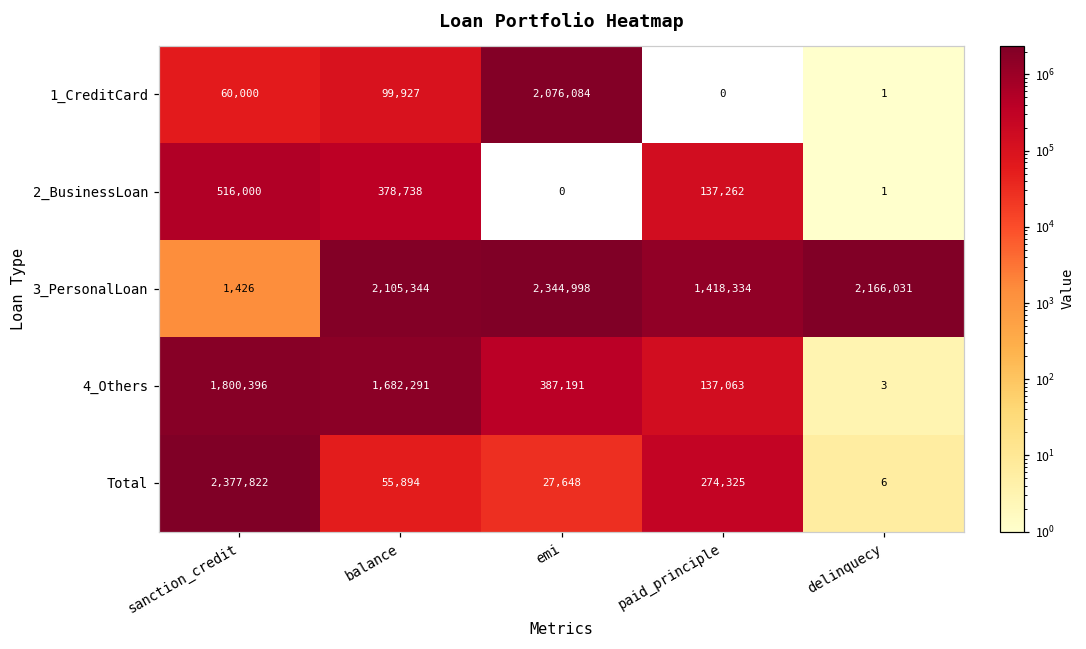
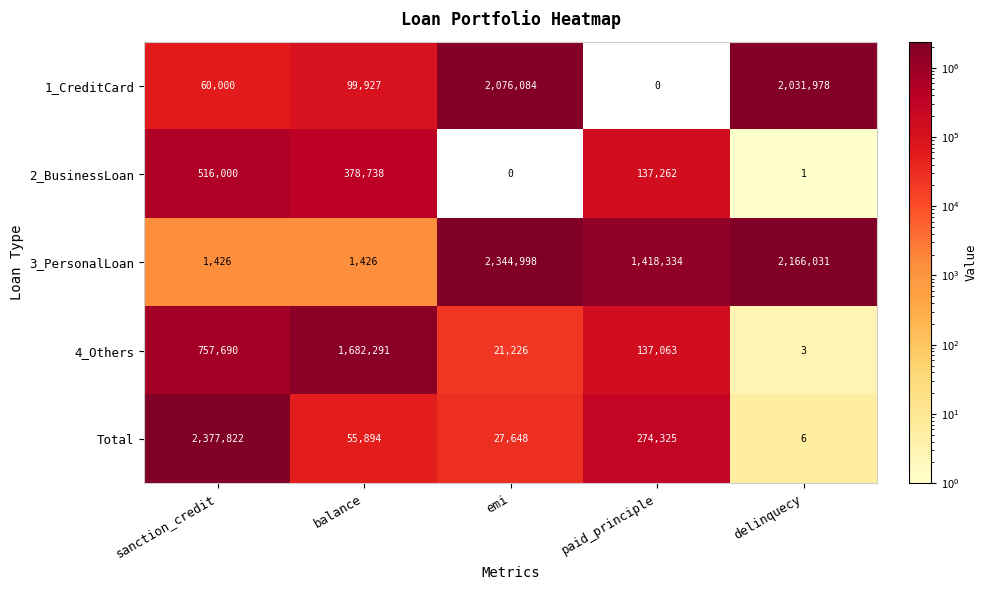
1_CreditCard, delinquecy: 1 -> 2,031,978
3_PersonalLoan, balance: 2,105,344 -> 1,426
4_Others, sanction_credit: 1,800,396 -> 757,690
4_Others, emi: 387,191 -> 21,226
